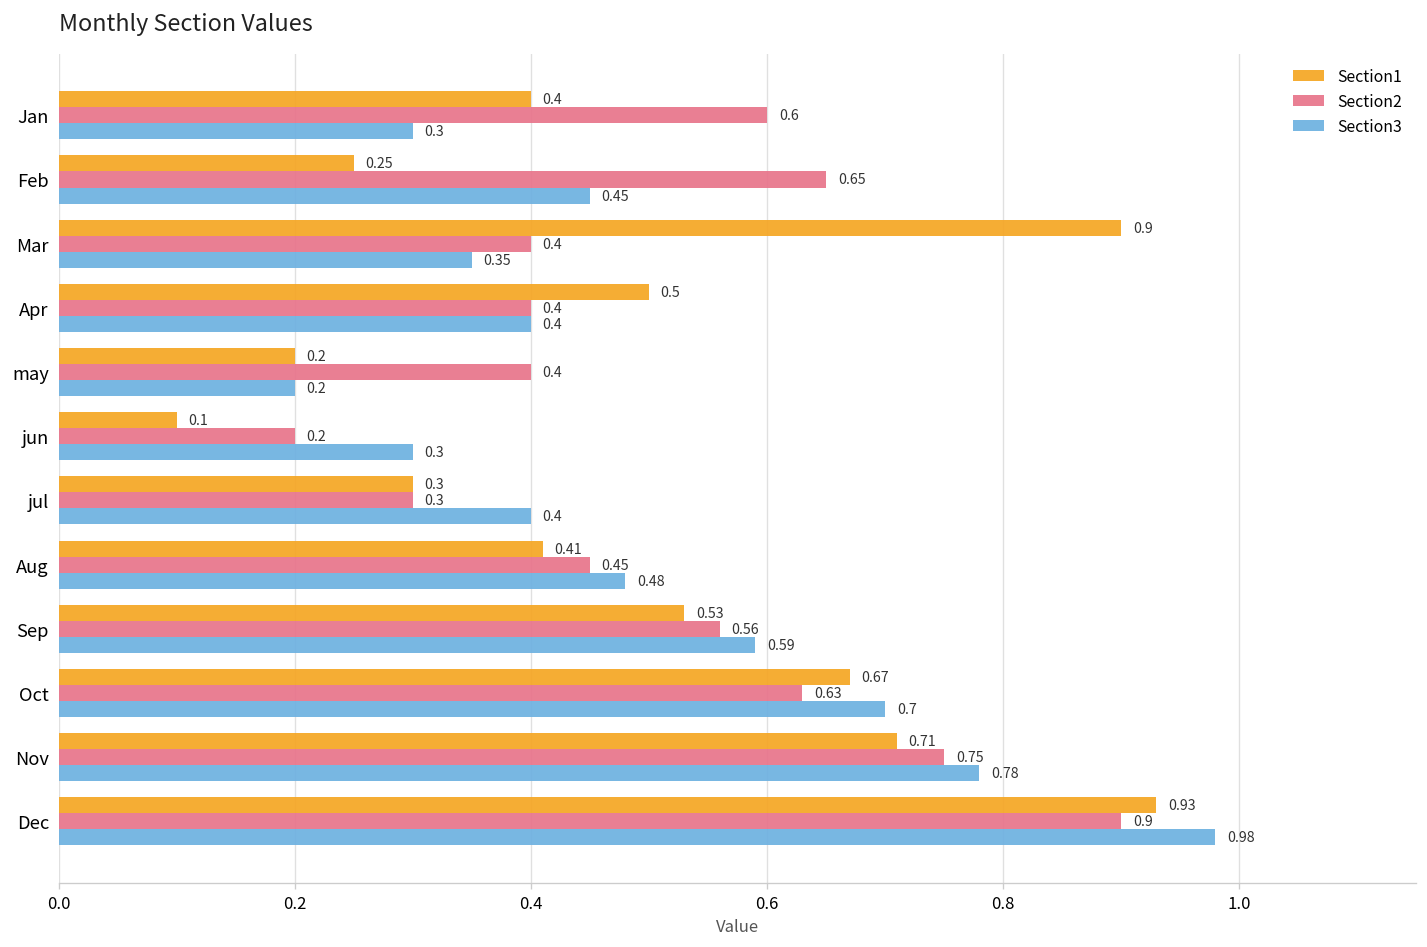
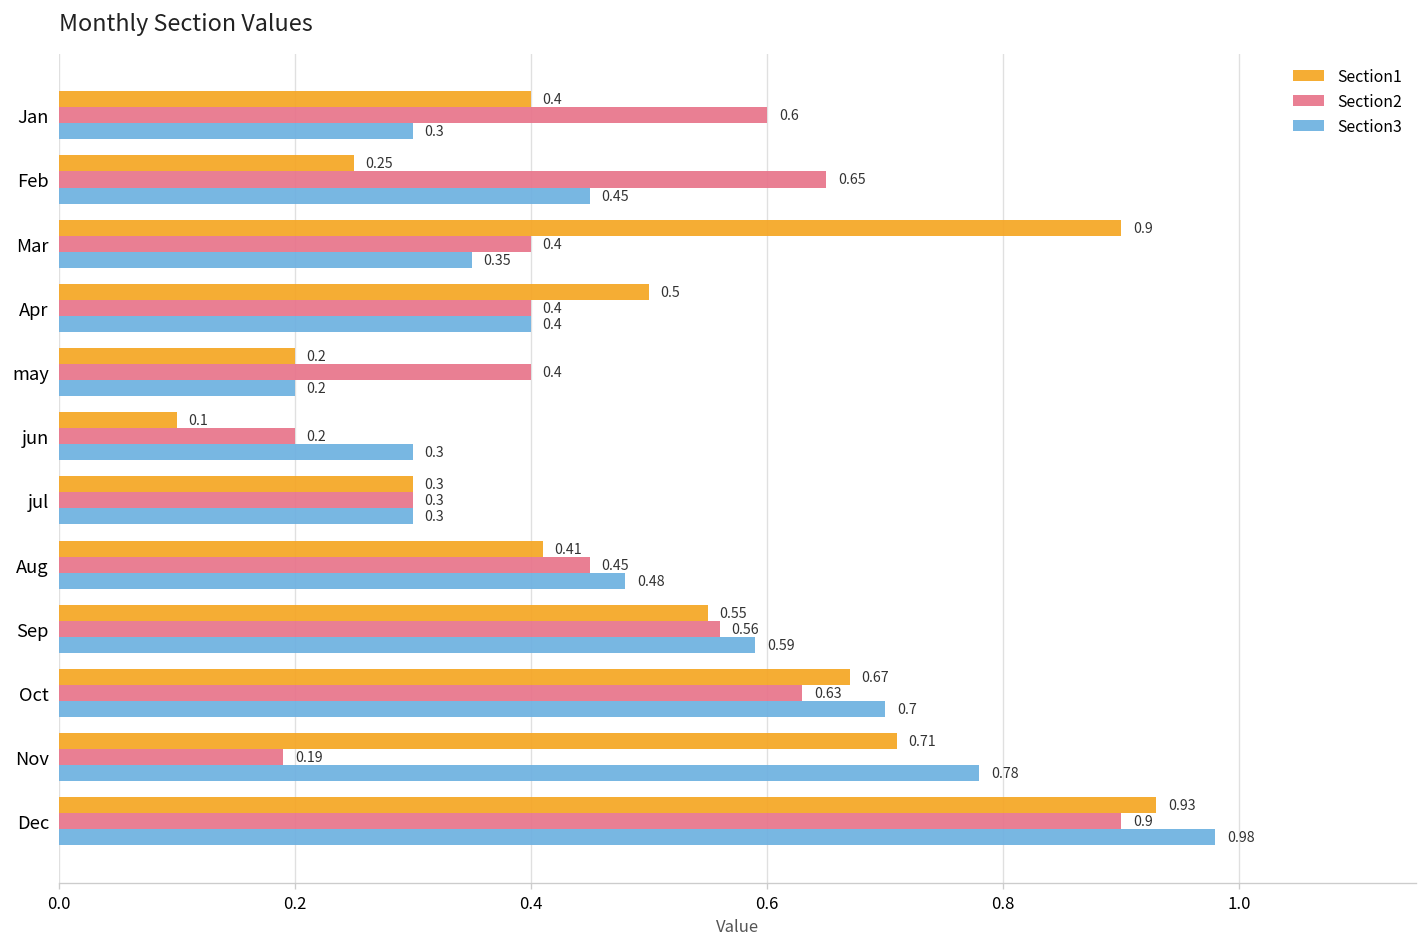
Section3, jul: 0.4 -> 0.3
Section1, Sep: 0.53 -> 0.55
Section2, Nov: 0.75 -> 0.19
